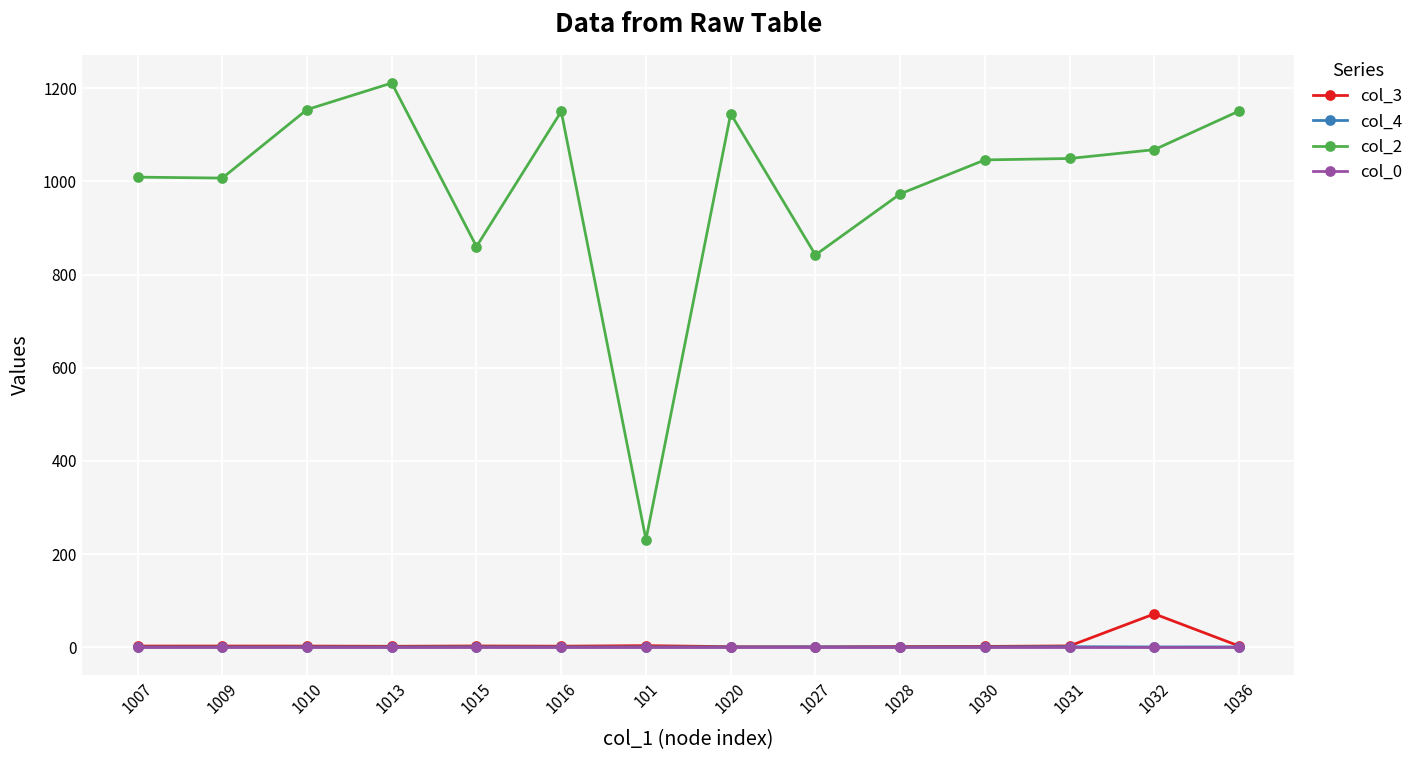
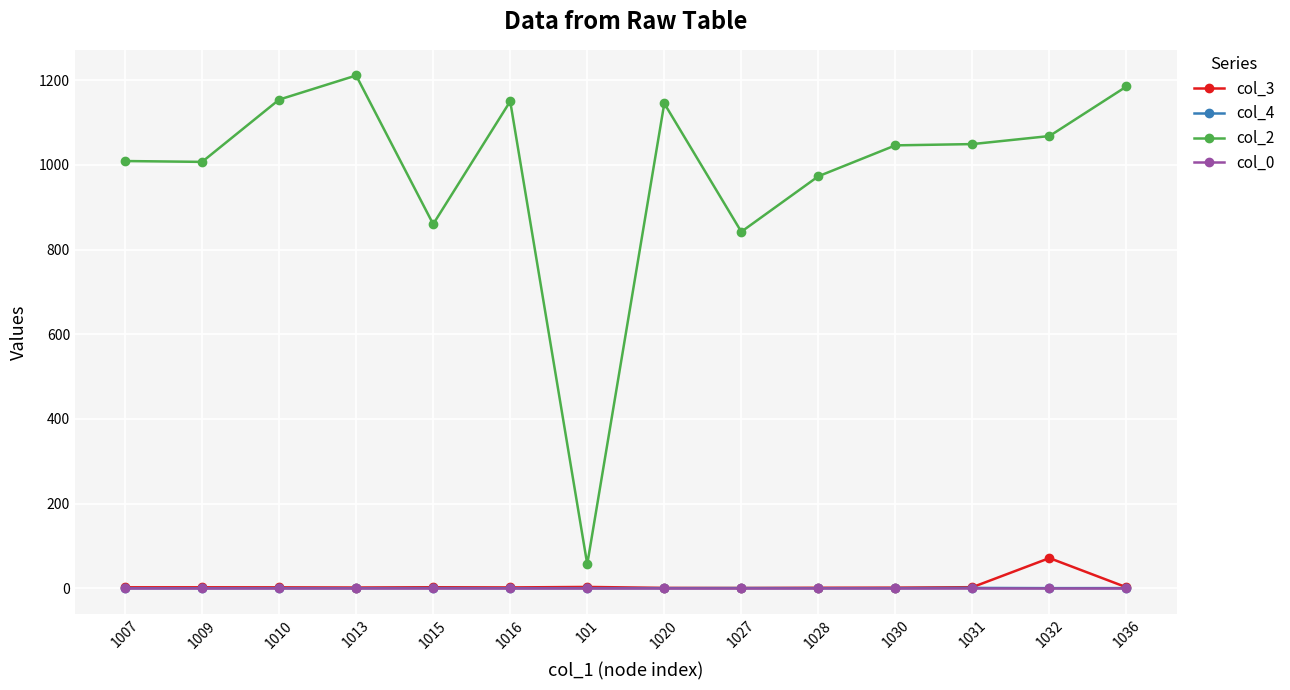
col_2, 101: 230 -> 60
col_2, 1036: 1150 -> 1190
